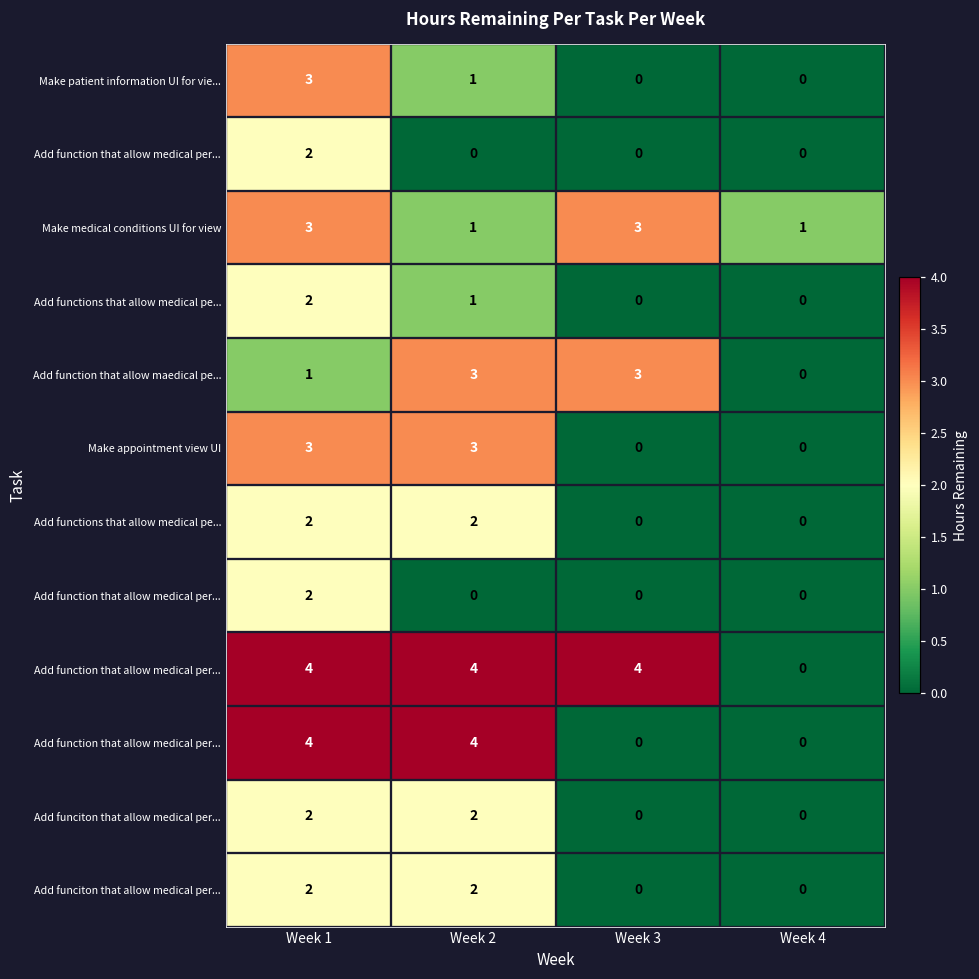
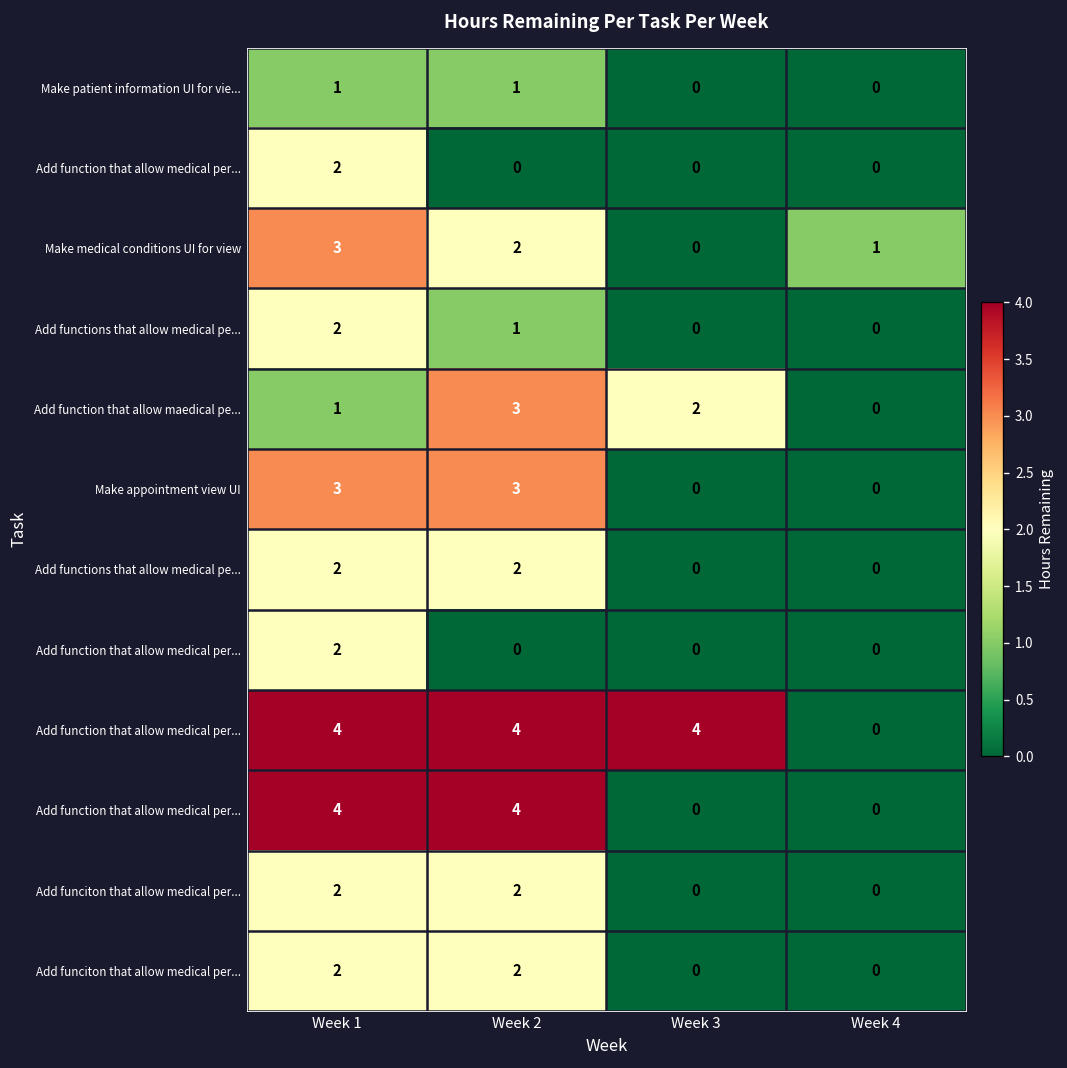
Make patient information UI for vie..., Week 1: 3 -> 1
Make medical conditions UI for view, Week 2: 1 -> 2
Make medical conditions UI for view, Week 3: 3 -> 0
Add function that allow maedical pe..., Week 3: 3 -> 2
